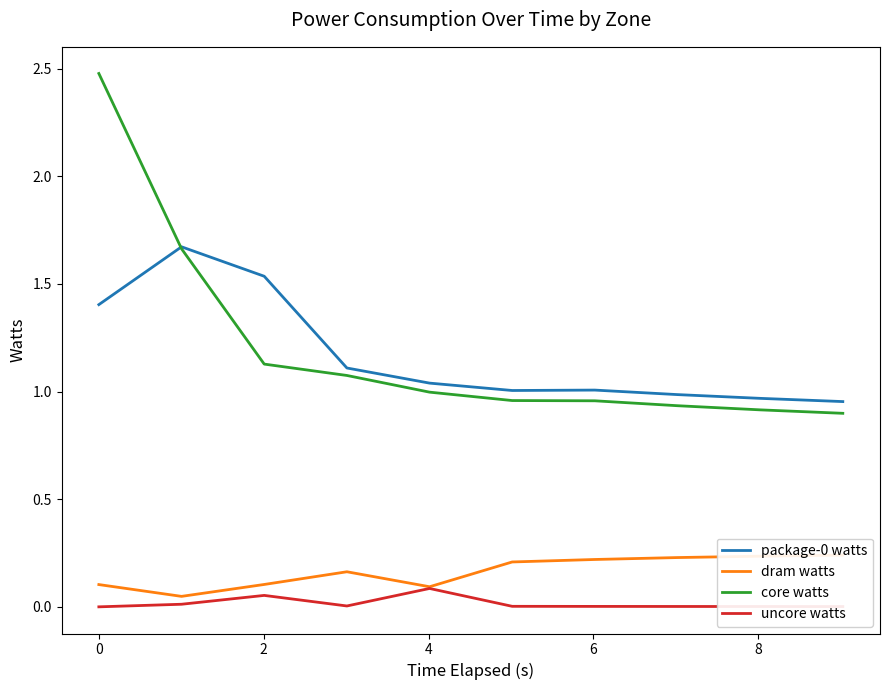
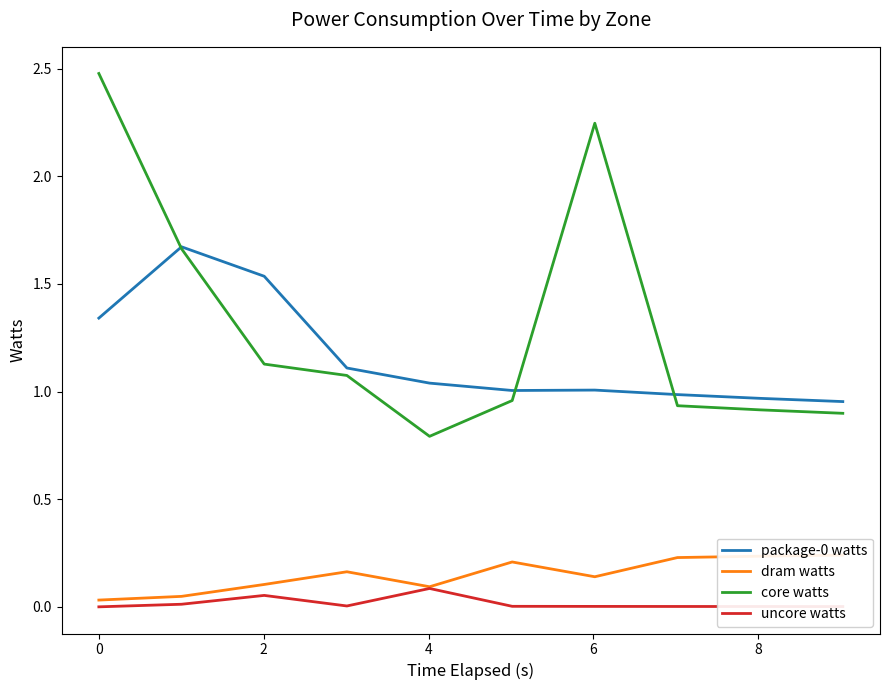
package-0 watts, 0: 1.40 -> 1.34
dram watts, 0: 0.10 -> 0.03
core watts, 4: 1.00 -> 0.79
dram watts, 6: 0.22 -> 0.14
core watts, 6: 0.96 -> 2.25
